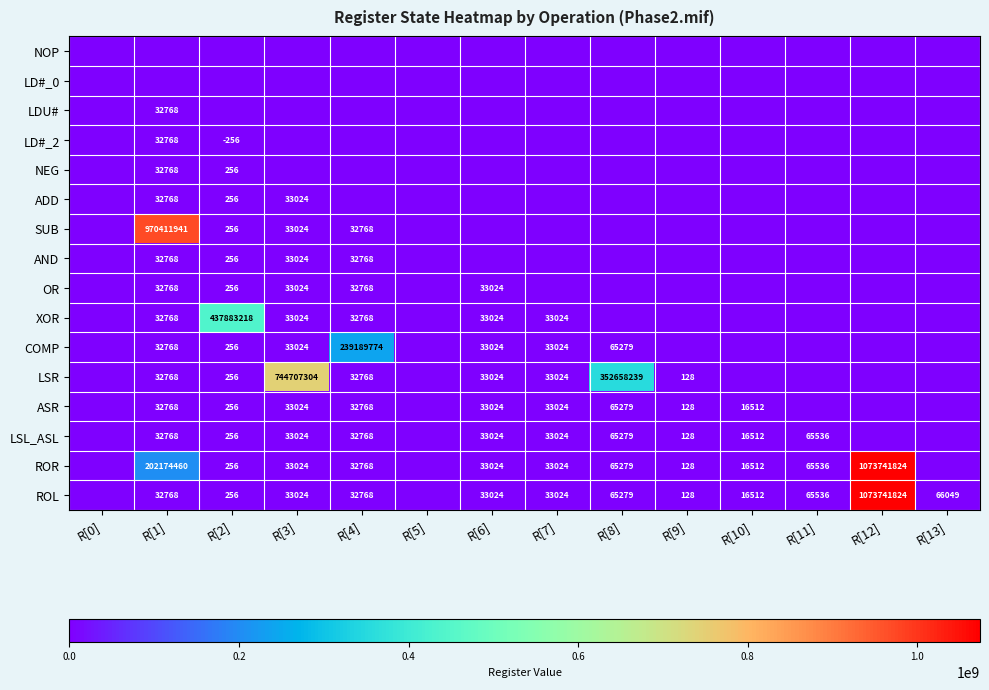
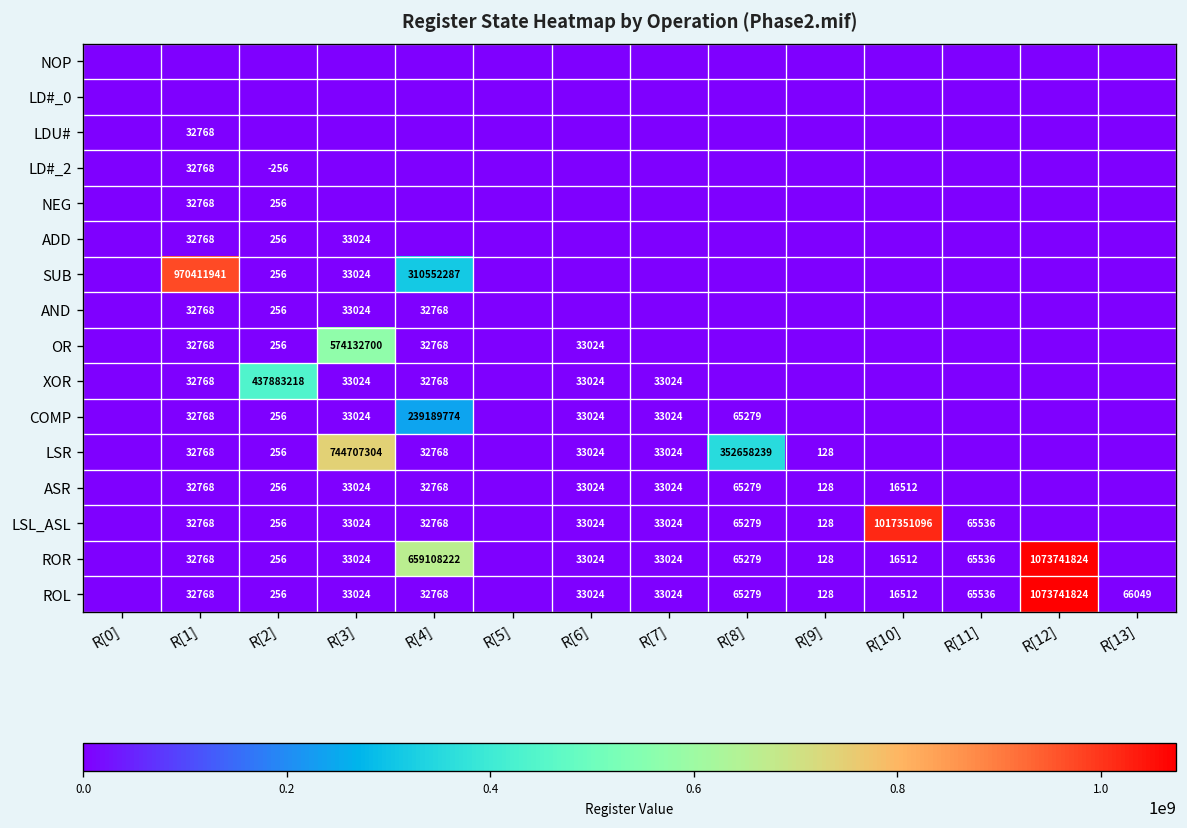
SUB, R[4]: 32768 -> 310552287
OR, R[3]: 33024 -> 574132700
LSL_ASL, R[10]: 16512 -> 1017351096
ROR, R[1]: 202174460 -> 32768
ROR, R[4]: 32768 -> 659108222
